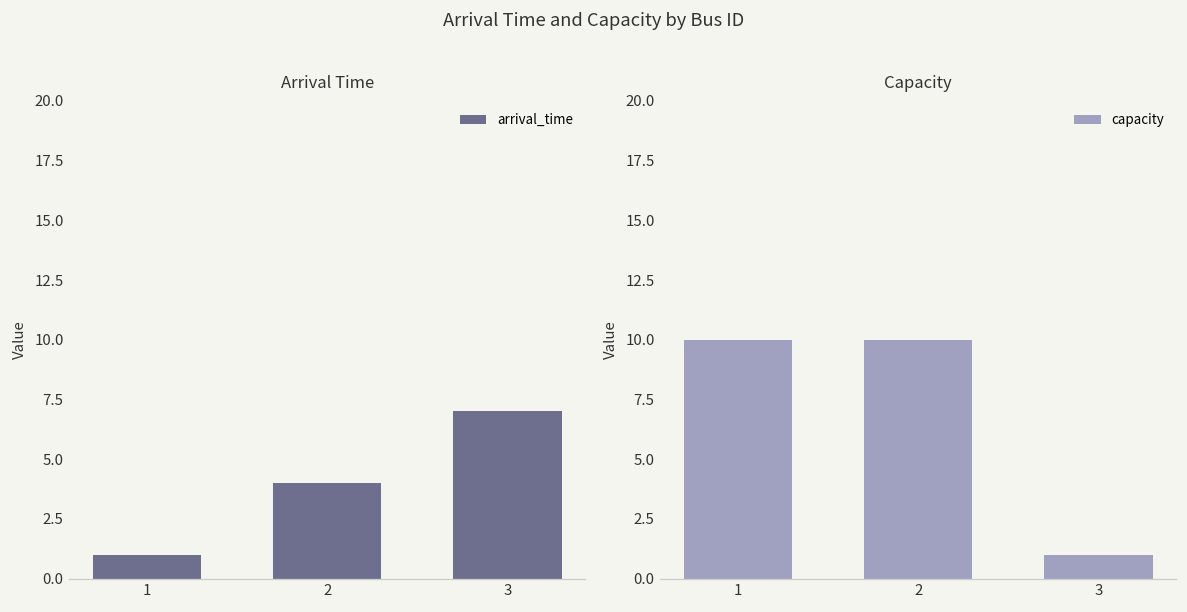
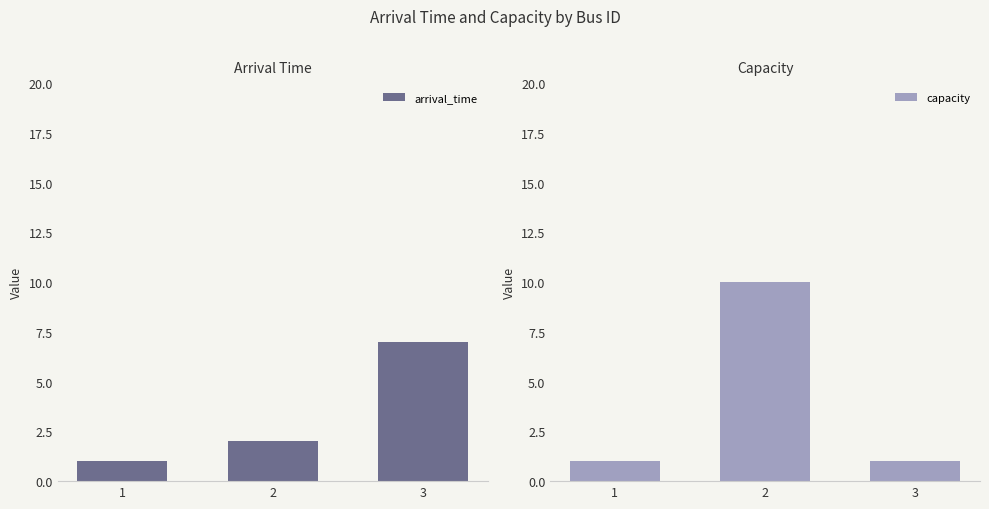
Arrival Time, 2: 4 -> 2
Capacity, 1: 10 -> 1
